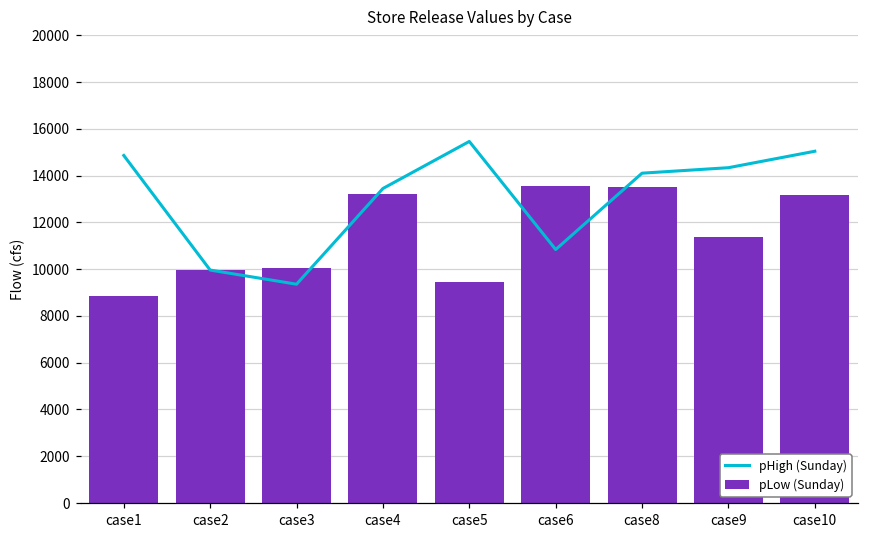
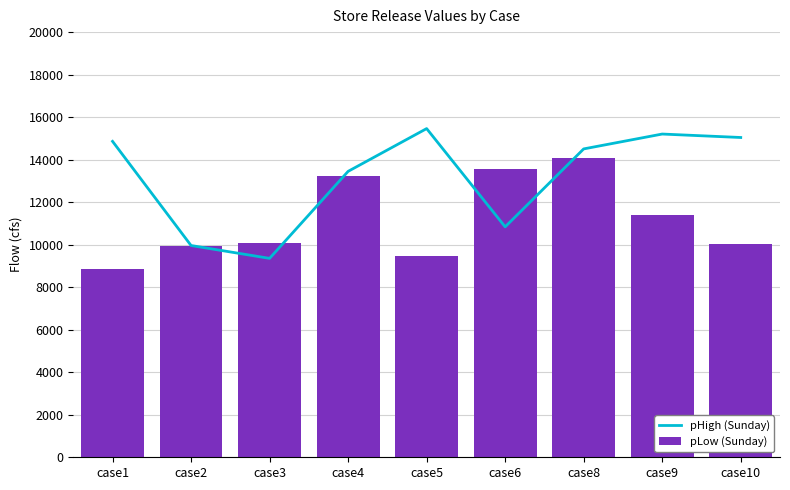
pHigh (Sunday), case8: 14100 -> 14500
pLow (Sunday), case8: 13500 -> 14100
pHigh (Sunday), case9: 14300 -> 15200
pLow (Sunday), case10: 13200 -> 10000
